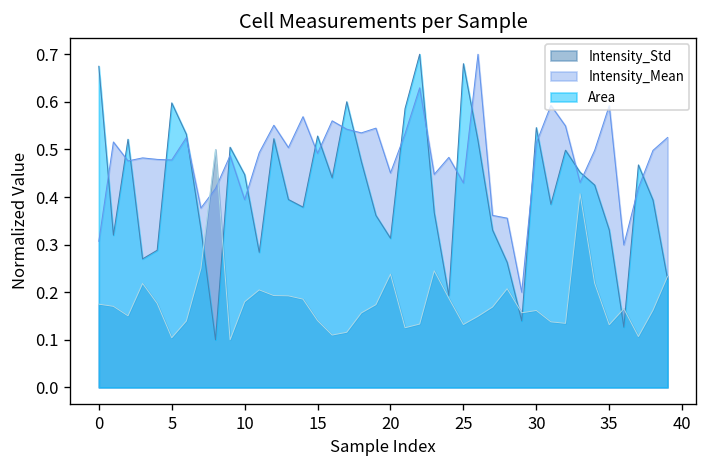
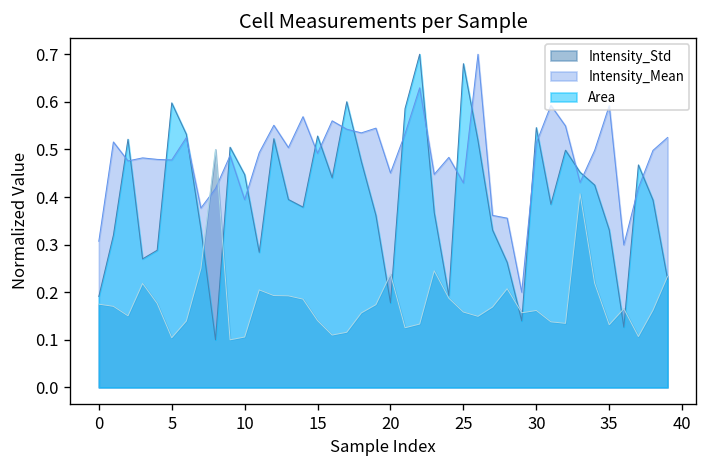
Area, 0: 0.67 -> 0.19
Intensity_Std, 10: 0.18 -> 0.11
Area, 20: 0.31 -> 0.18
Intensity_Std, 25: 0.13 -> 0.16
